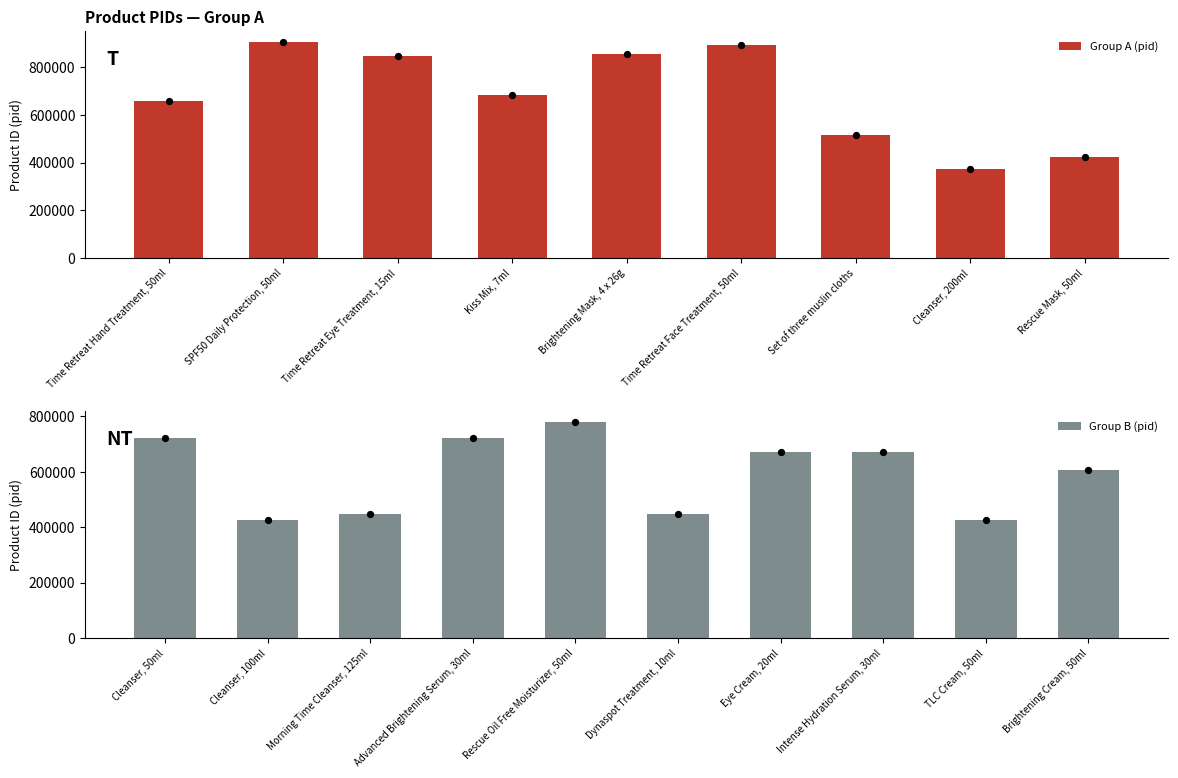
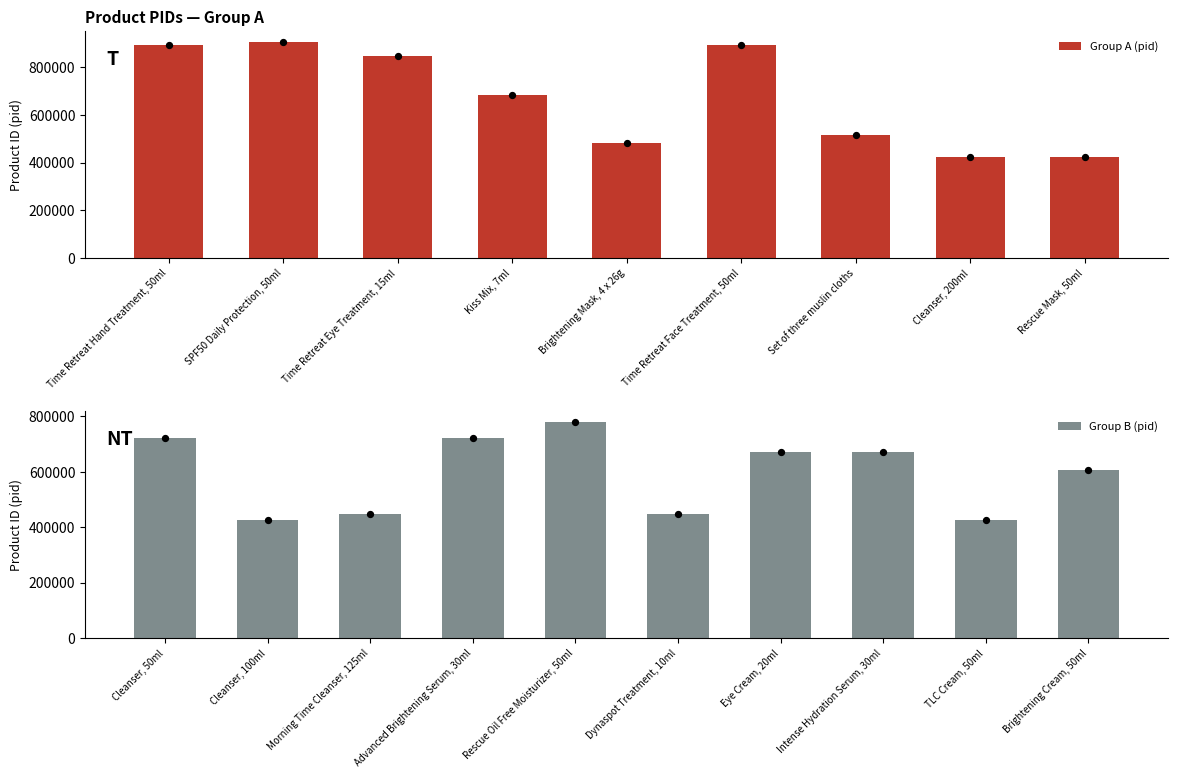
Product PIDs — Group A, Time Retreat Hand Treatment, 50ml: 660000 -> 890000
Product PIDs — Group A, Brightening Mask, 4 x 26g: 850000 -> 480000
Product PIDs — Group A, Cleanser, 200ml: 370000 -> 420000
